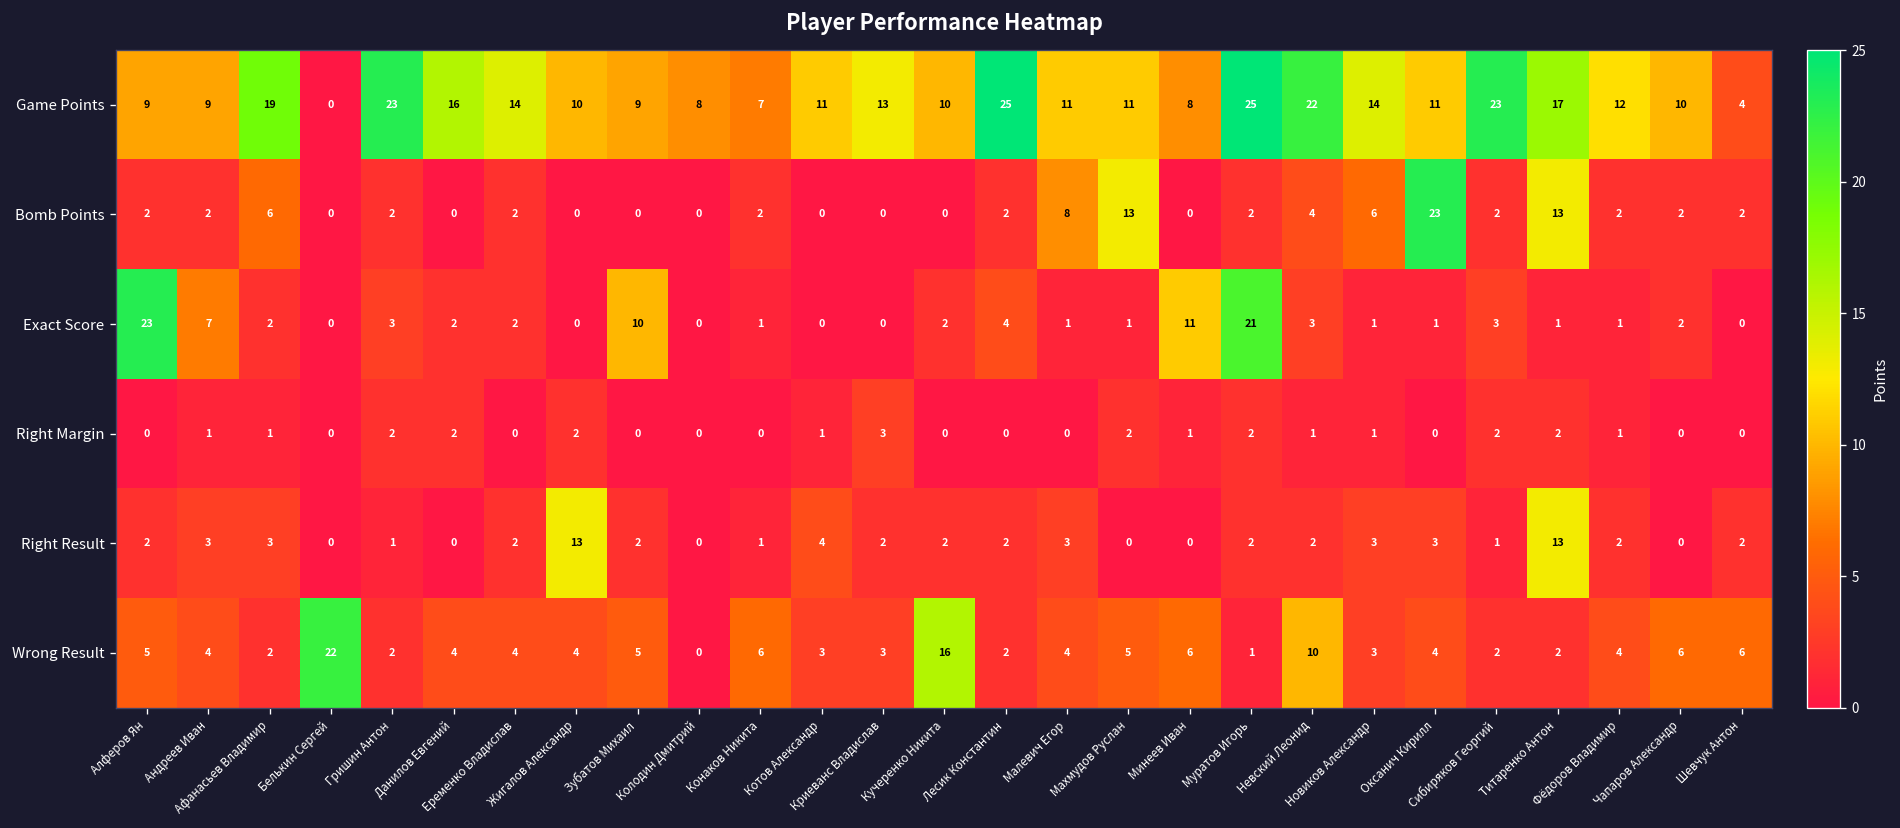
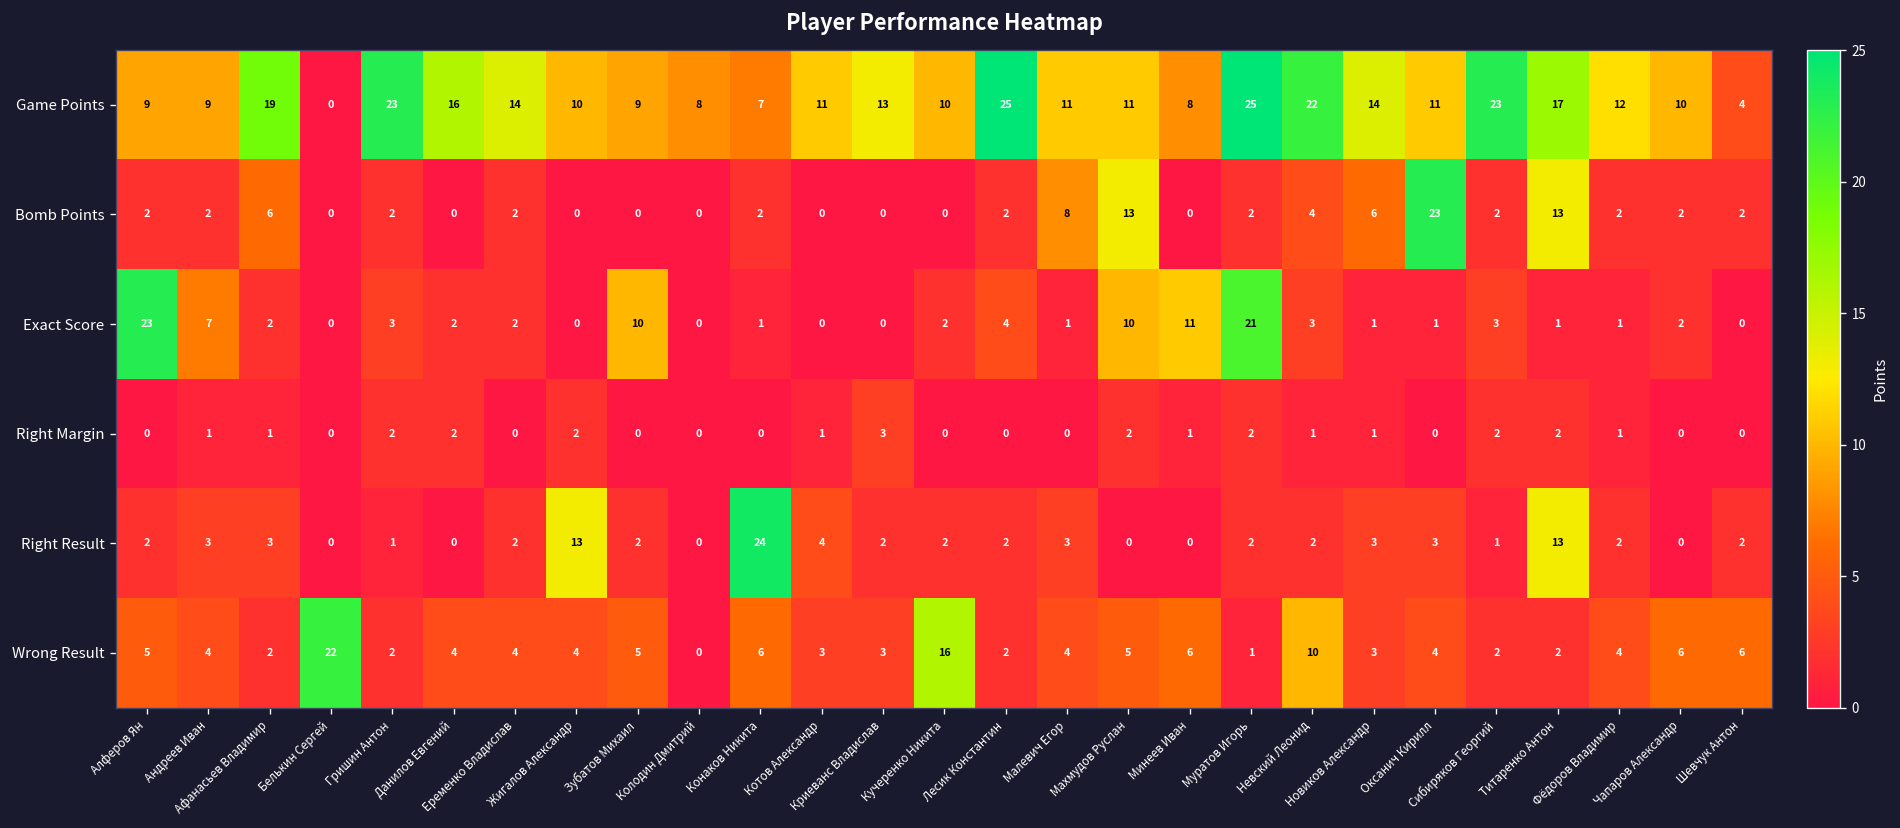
Exact Score, Махмудов Руслан: 1 -> 10
Right Result, Конаков Никита: 1 -> 24
